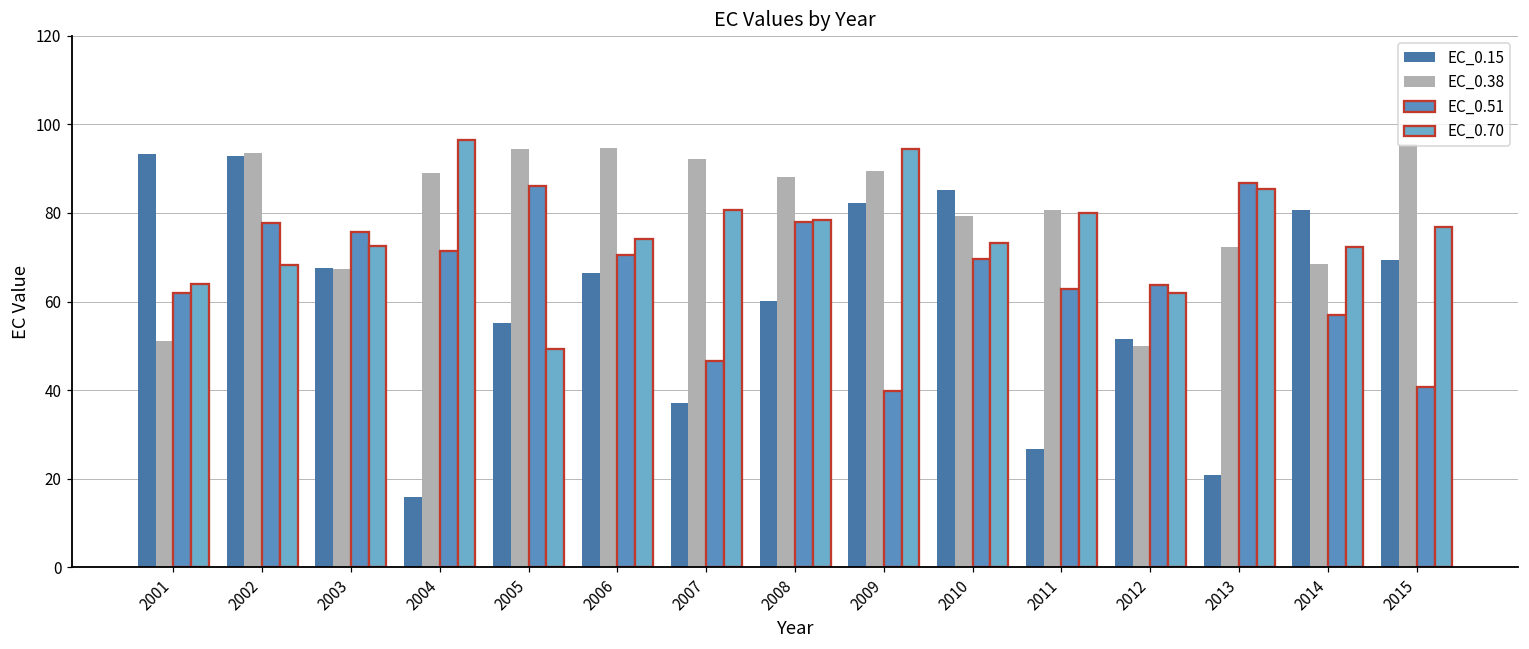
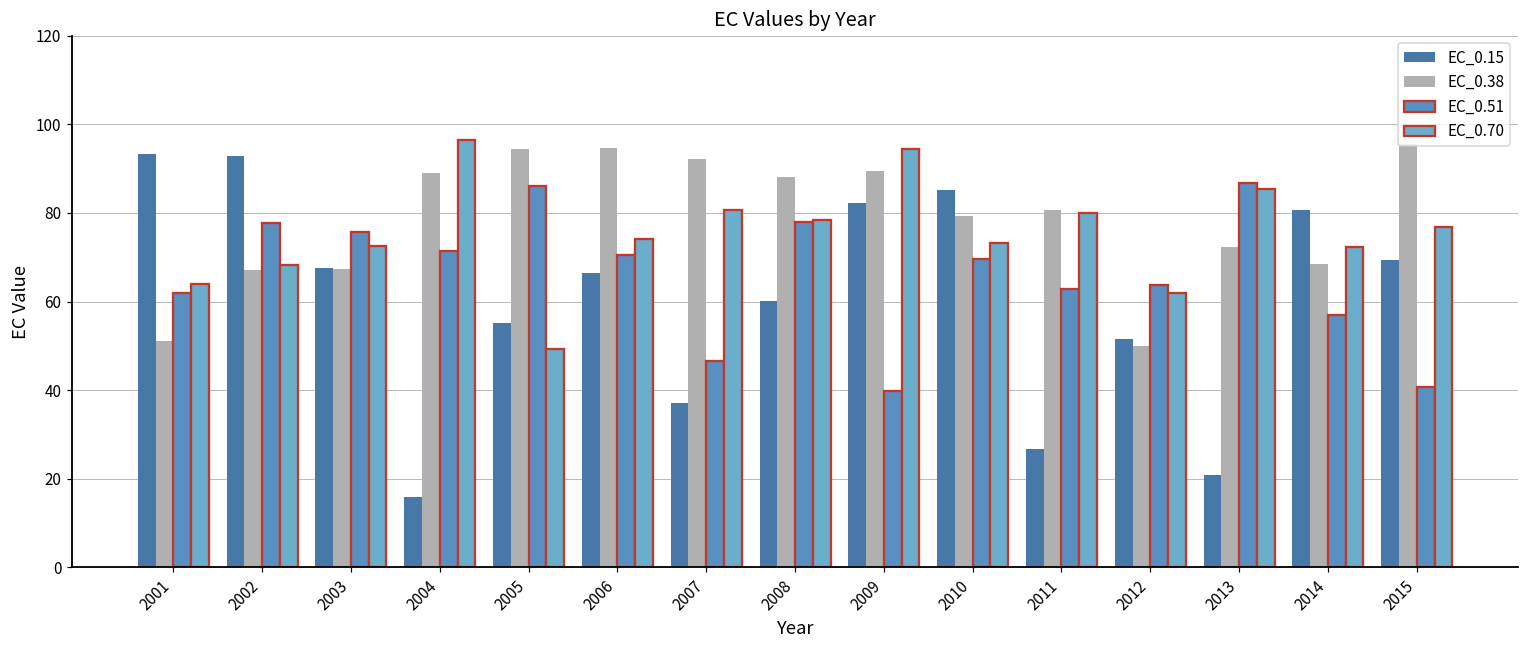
EC_0.38, 2002: 94 -> 67
